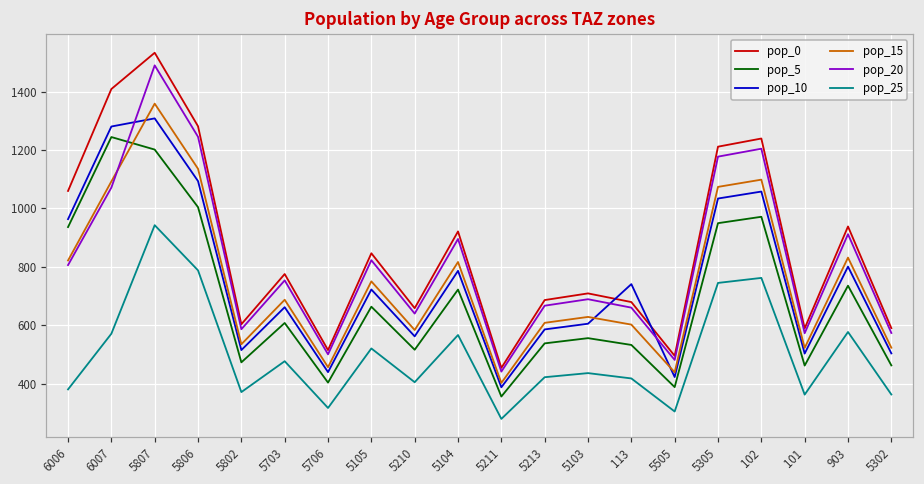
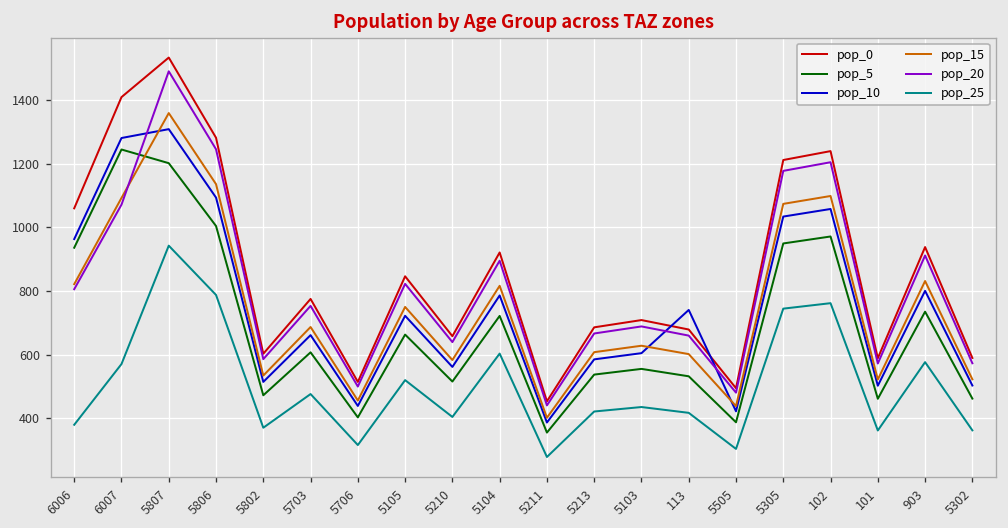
pop_25, 5104: 570 -> 600
